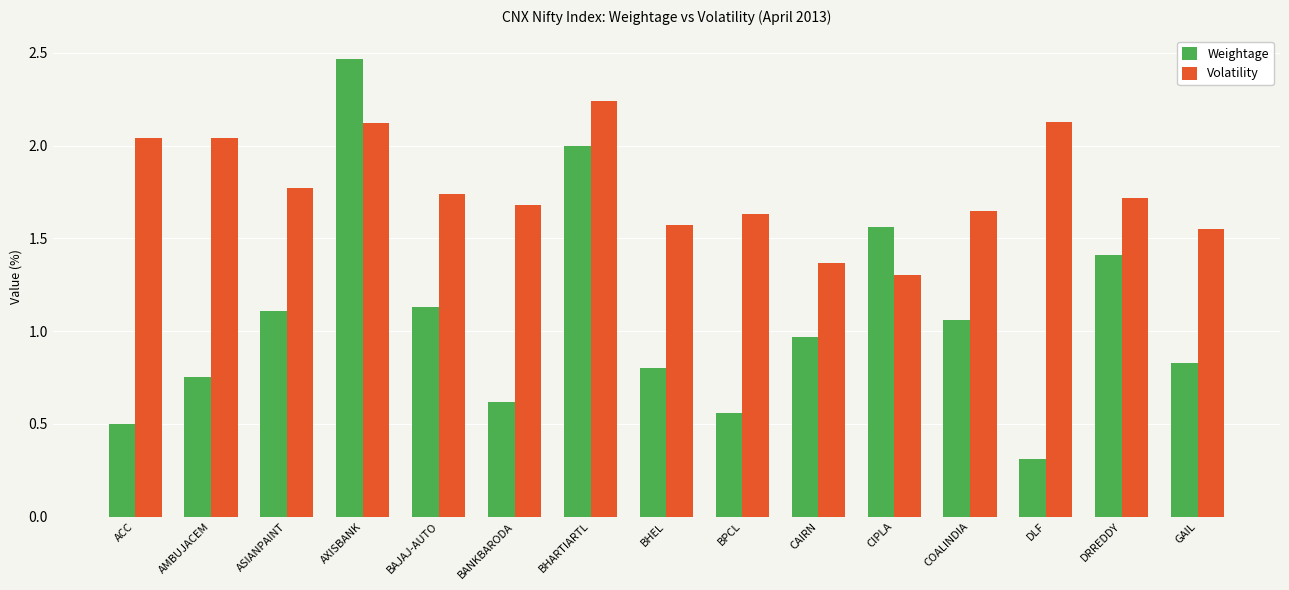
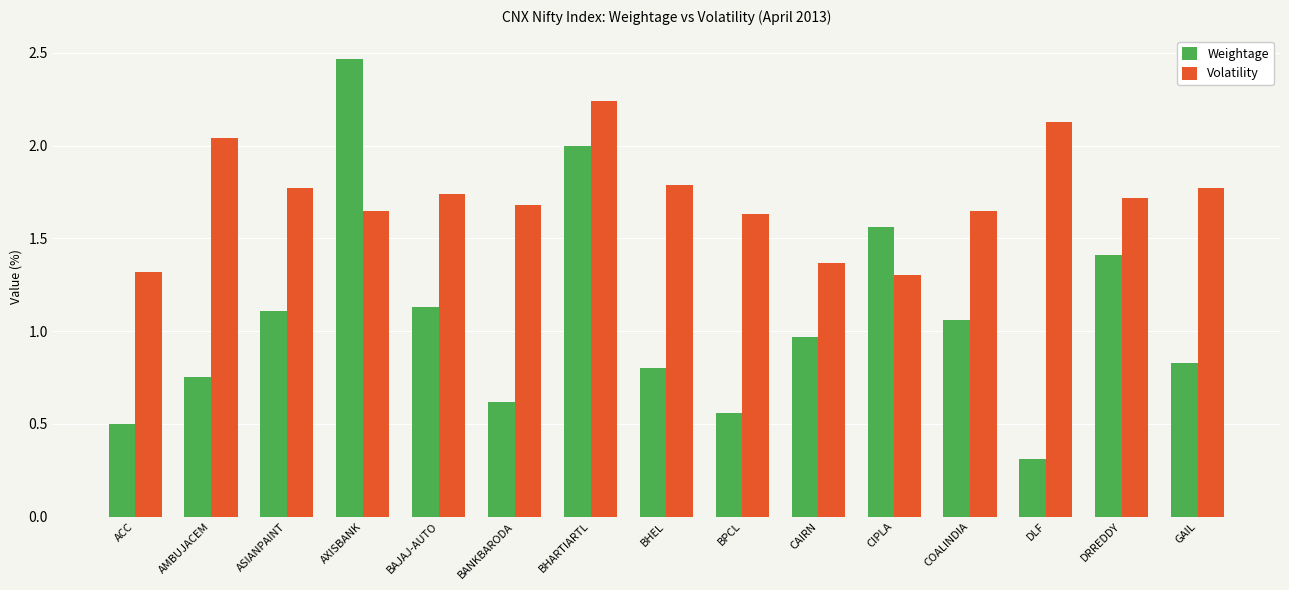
Volatility, ACC: 2.04 -> 1.32
Volatility, AXISBANK: 2.12 -> 1.65
Volatility, BHEL: 1.57 -> 1.79
Volatility, GAIL: 1.55 -> 1.77
